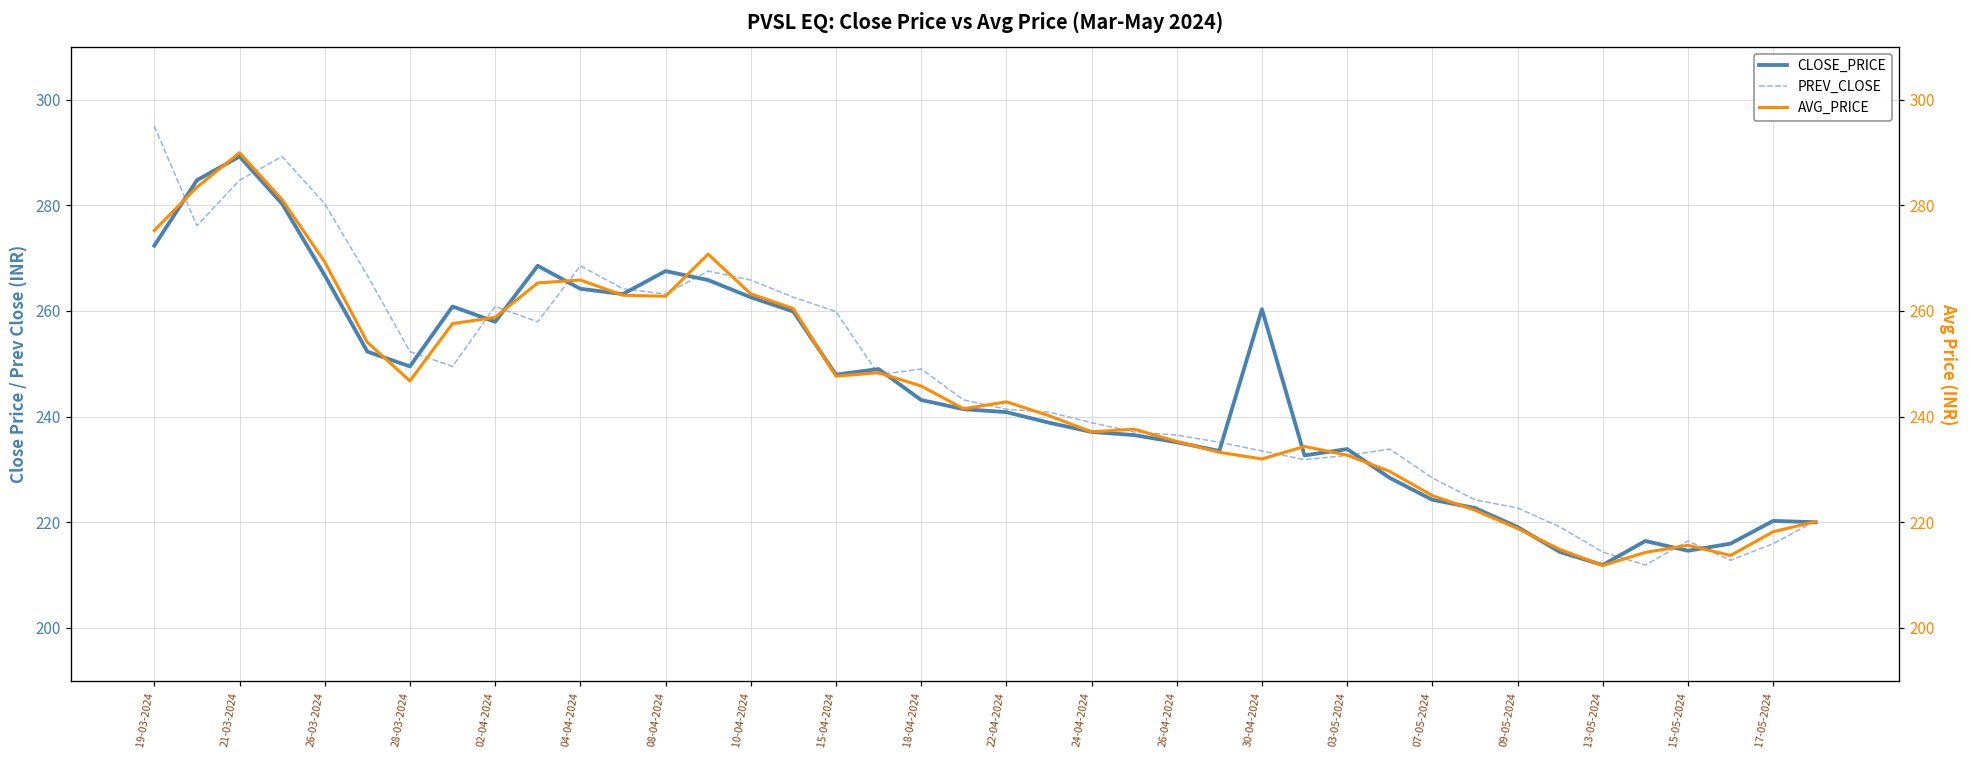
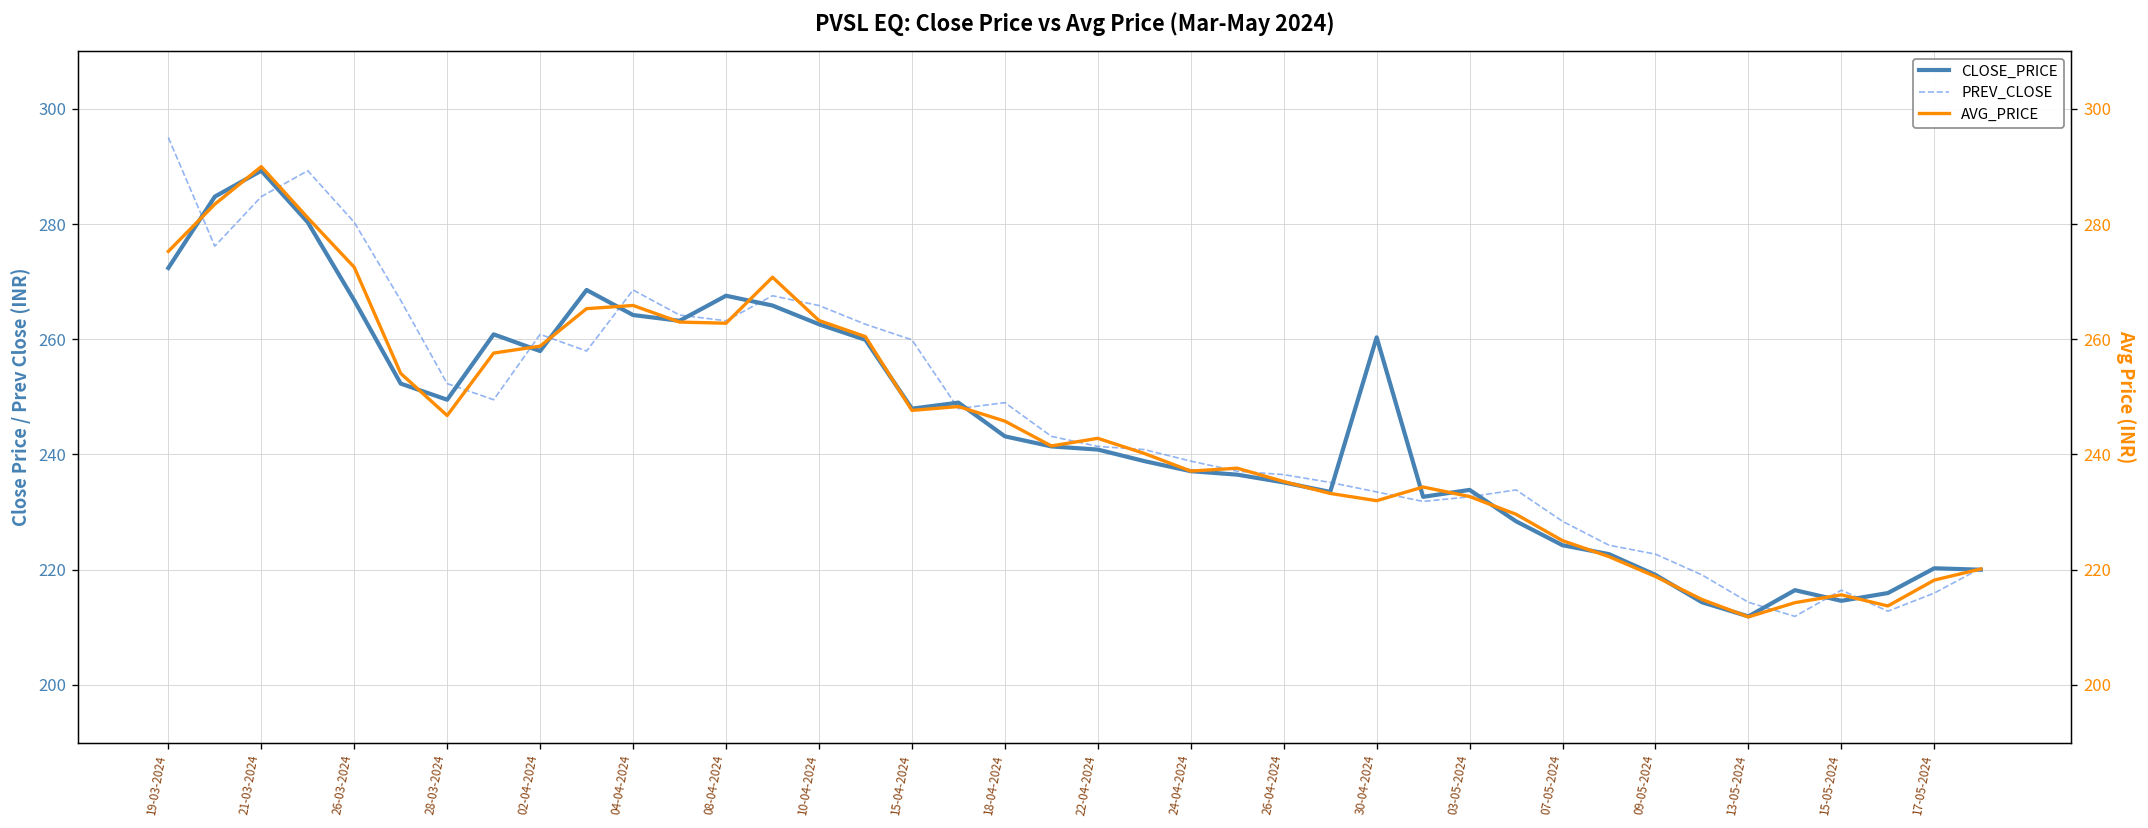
AVG_PRICE, 26-03-2024: 269 -> 273
